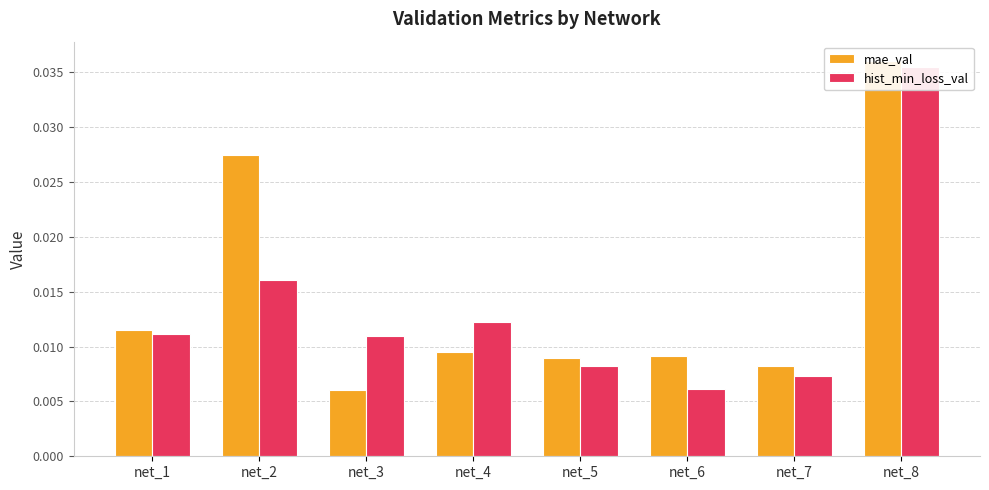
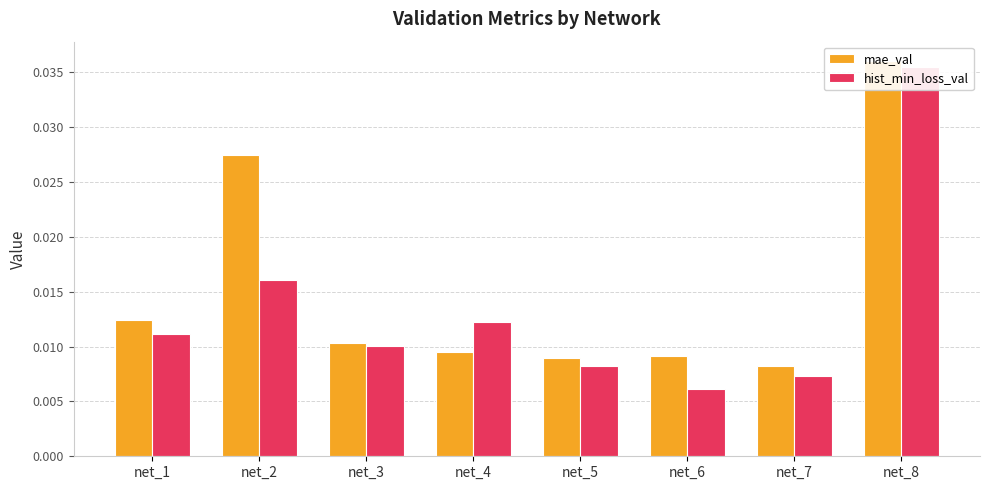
mae_val, net_1: 0.0115 -> 0.0124
mae_val, net_3: 0.0060 -> 0.0103
hist_min_loss_val, net_3: 0.0109 -> 0.0100
